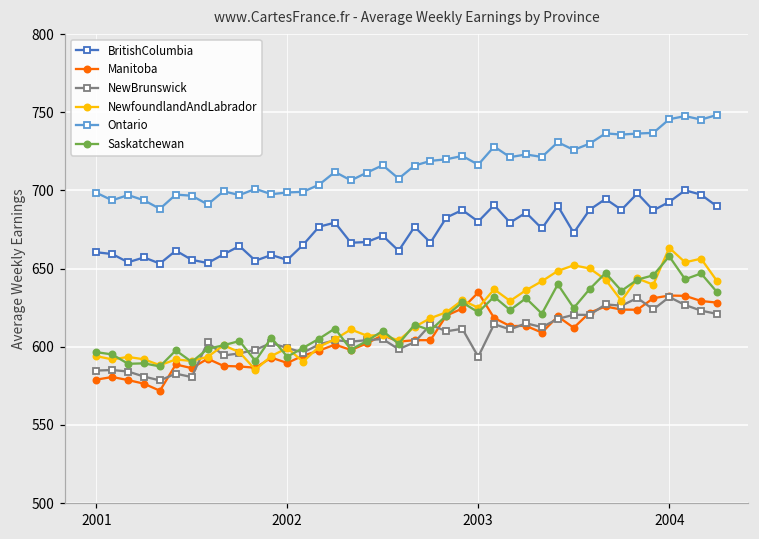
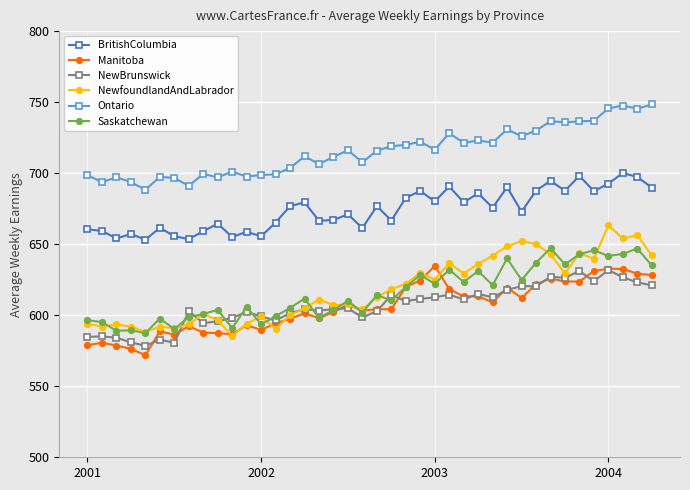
NewBrunswick, 2003: 594 -> 613
Saskatchewan, 2004: 658 -> 642
